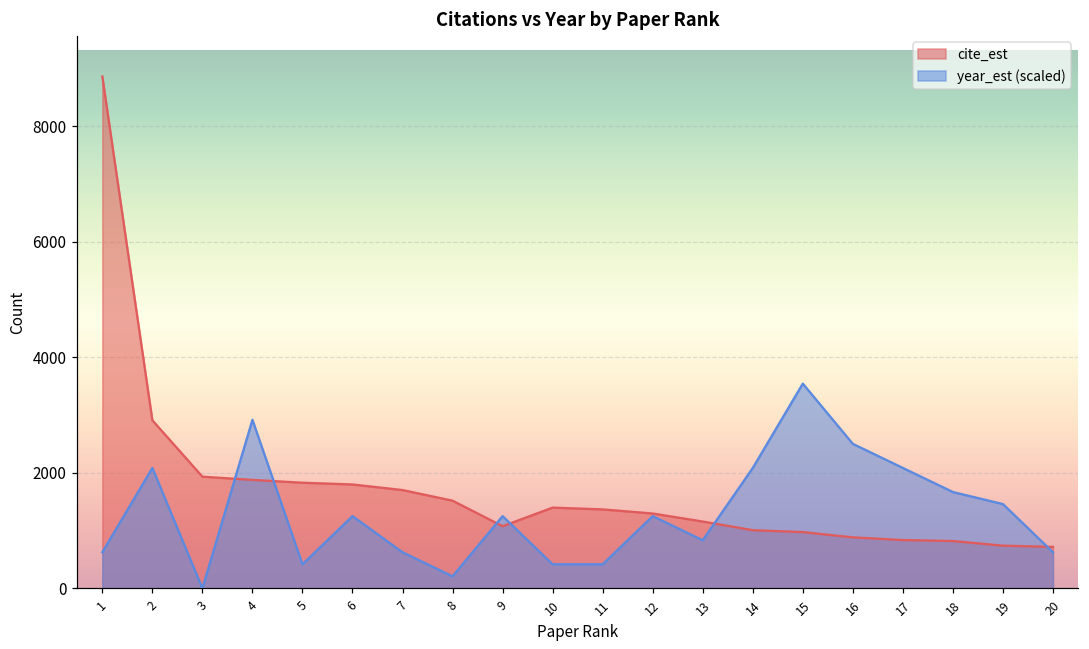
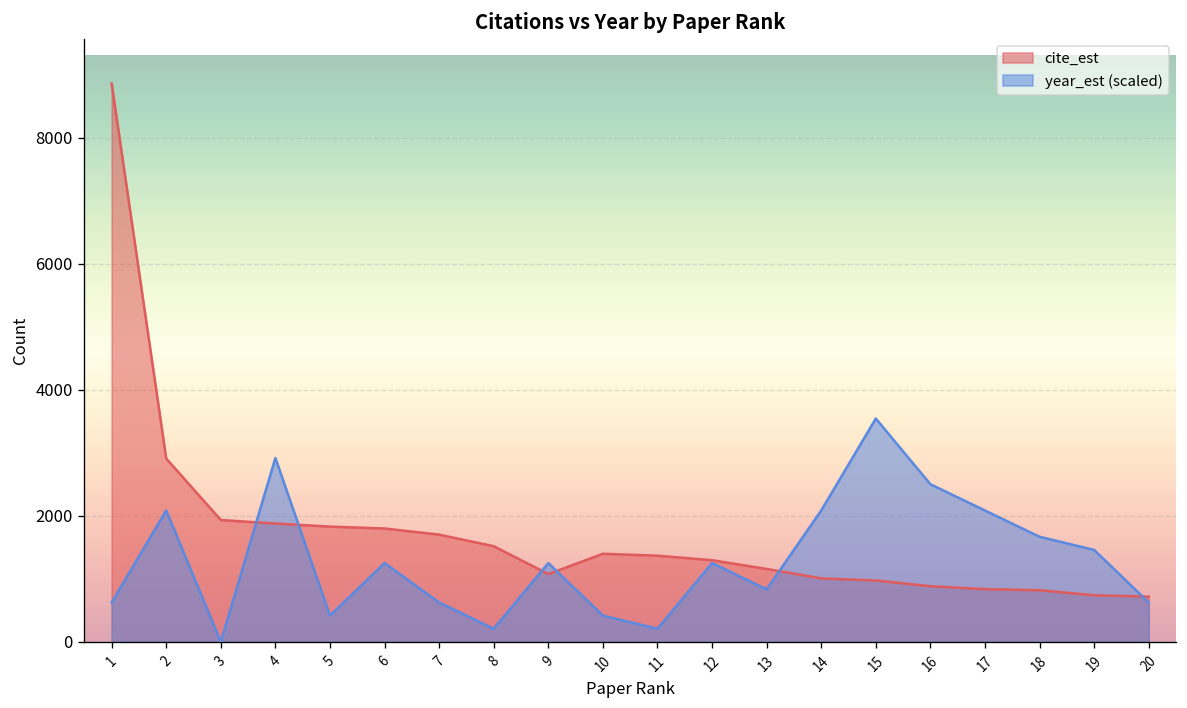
year_est (scaled), 11: 400 -> 200
